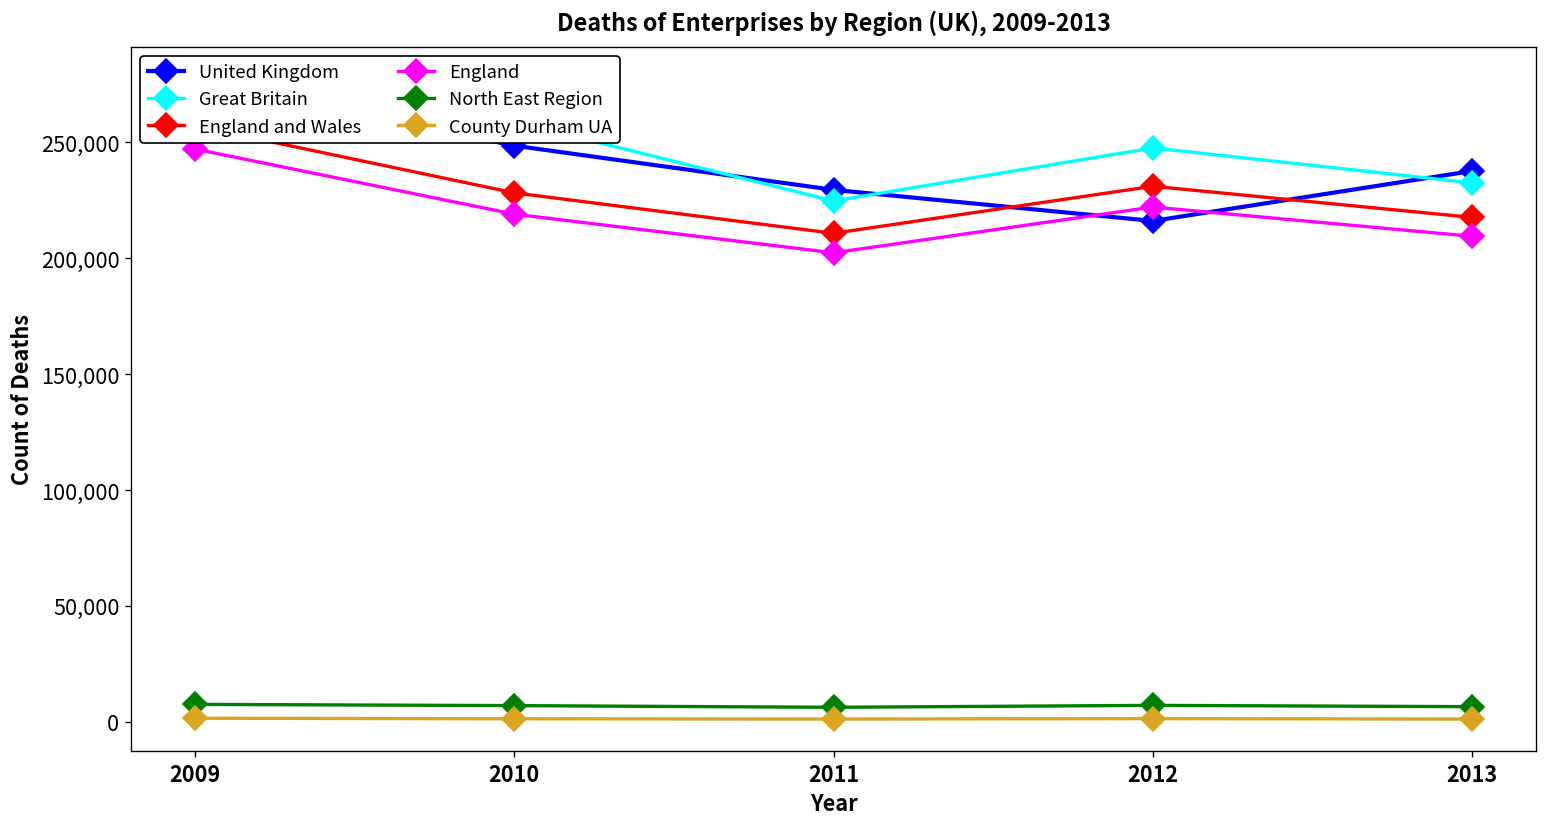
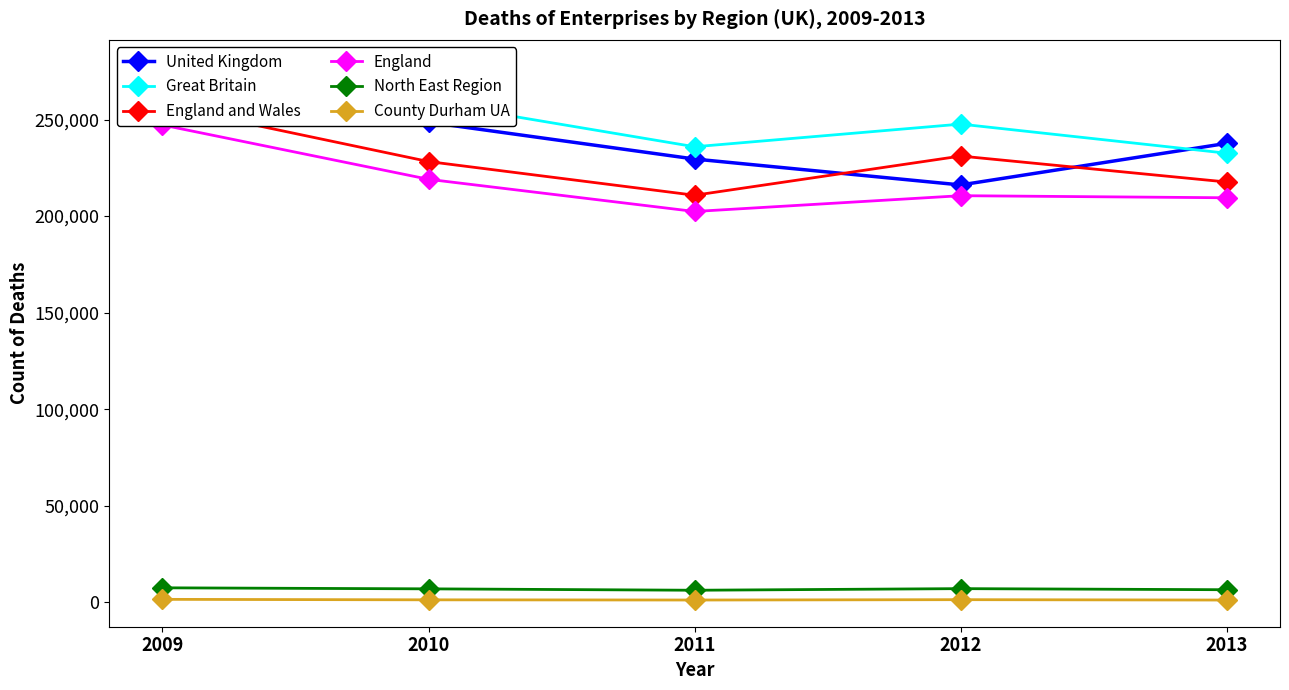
Great Britain, 2011: 225,000 -> 236,000
England, 2012: 222,000 -> 211,000
